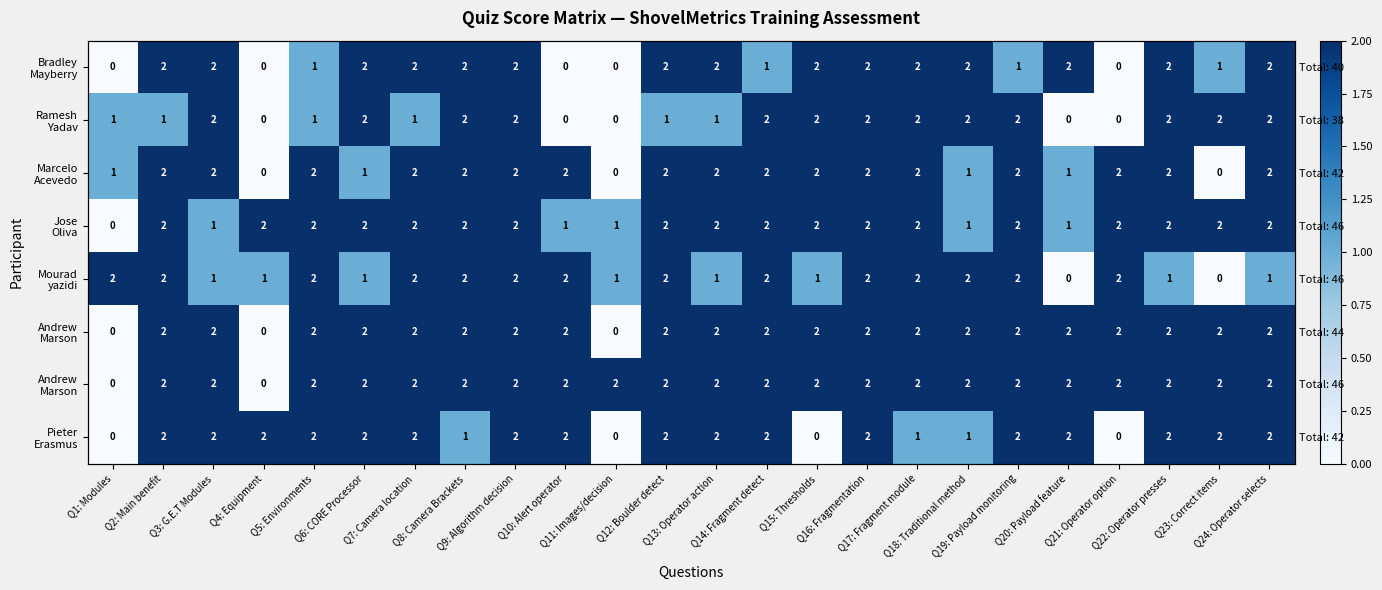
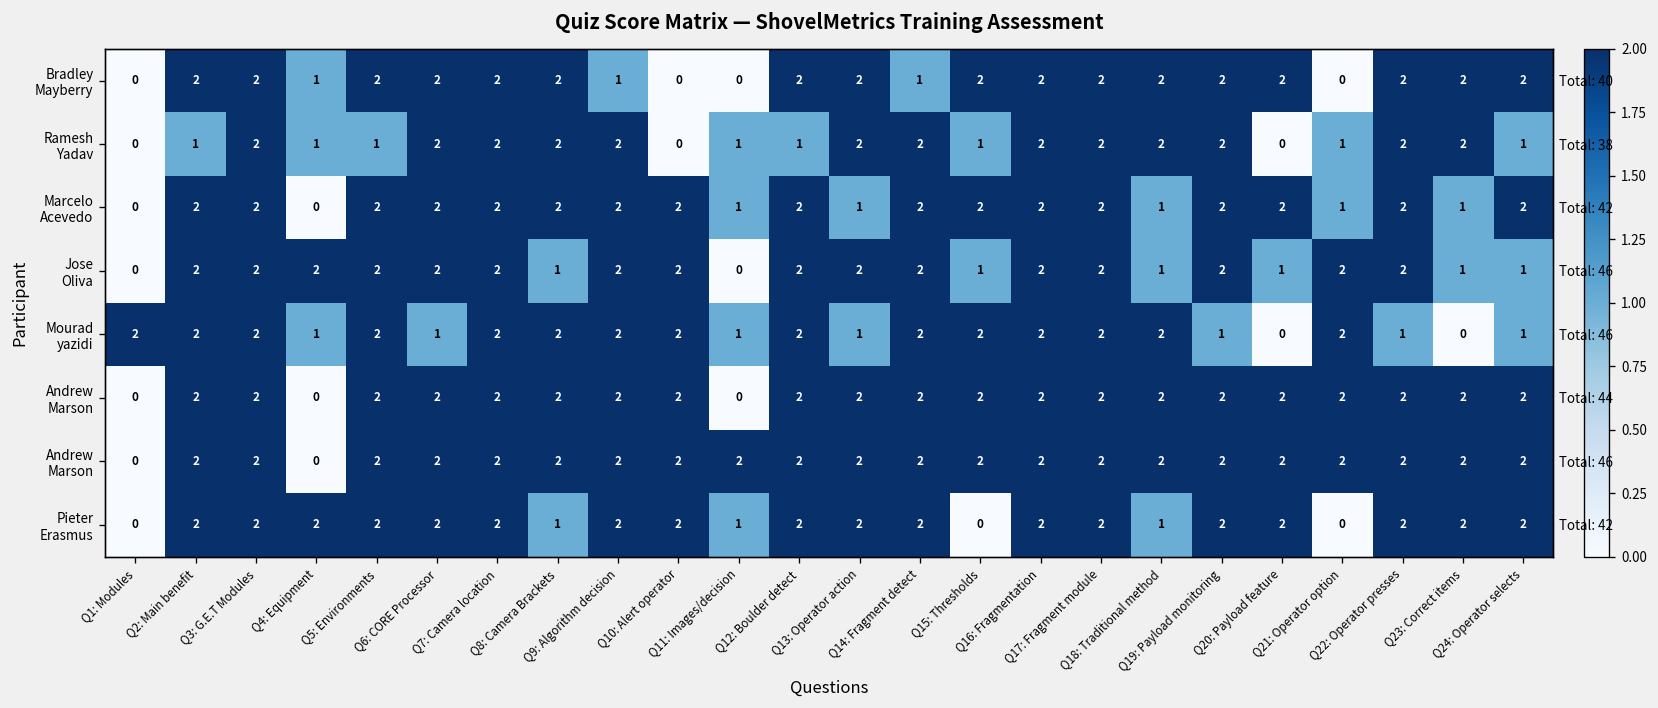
Bradley Mayberry, Q4: Equipment: 0 -> 1
Bradley Mayberry, Q5: Environments: 1 -> 2
Bradley Mayberry, Q9: Algorithm decision: 2 -> 1
Bradley Mayberry, Q19: Payload monitoring: 1 -> 2
Bradley Mayberry, Q23: Correct items: 1 -> 2
Ramesh Yadav, Q1: Modules: 1 -> 0
Ramesh Yadav, Q4: Equipment: 0 -> 1
Ramesh Yadav, Q7: Camera location: 1 -> 2
Ramesh Yadav, Q11: Images/decision: 0 -> 1
Ramesh Yadav, Q13: Operator action: 1 -> 2
Ramesh Yadav, Q15: Thresholds: 2 -> 1
Ramesh Yadav, Q21: Operator option: 0 -> 1
Ramesh Yadav, Q24: Operator selects: 2 -> 1
Marcelo Acevedo, Q1: Modules: 1 -> 0
Marcelo Acevedo, Q6: CORE Processor: 1 -> 2
Marcelo Acevedo, Q11: Images/decision: 0 -> 1
Marcelo Acevedo, Q13: Operator action: 2 -> 1
Marcelo Acevedo, Q20: Payload feature: 1 -> 2
Marcelo Acevedo, Q21: Operator option: 2 -> 1
Marcelo Acevedo, Q23: Correct items: 0 -> 1
Jose Oliva, Q3: G.E.T Modules: 1 -> 2
Jose Oliva, Q8: Camera Brackets: 2 -> 1
Jose Oliva, Q10: Alert operator: 1 -> 2
Jose Oliva, Q11: Images/decision: 1 -> 0
Jose Oliva, Q15: Thresholds: 2 -> 1
Jose Oliva, Q23: Correct items: 2 -> 1
Jose Oliva, Q24: Operator selects: 2 -> 1
Mourad yazidi, Q3: G.E.T Modules: 1 -> 2
Mourad yazidi, Q15: Thresholds: 1 -> 2
Mourad yazidi, Q19: Payload monitoring: 2 -> 1
Pieter Erasmus, Q11: Images/decision: 0 -> 1
Pieter Erasmus, Q17: Fragment module: 1 -> 2
